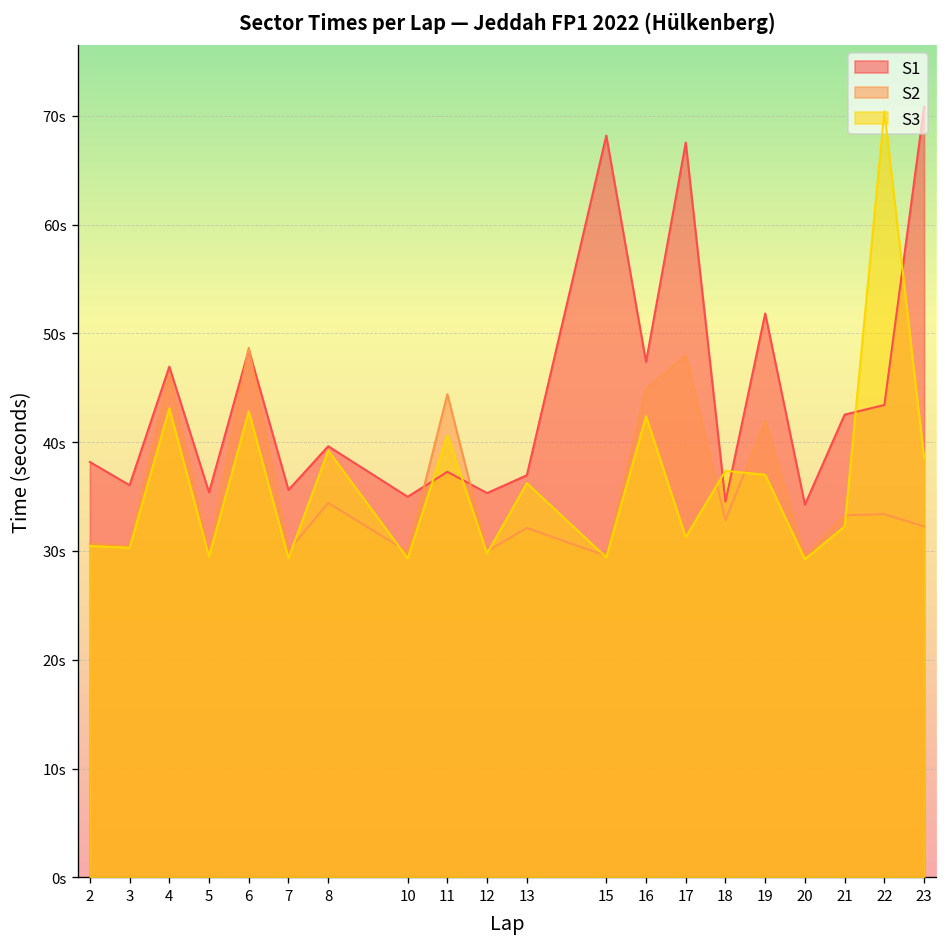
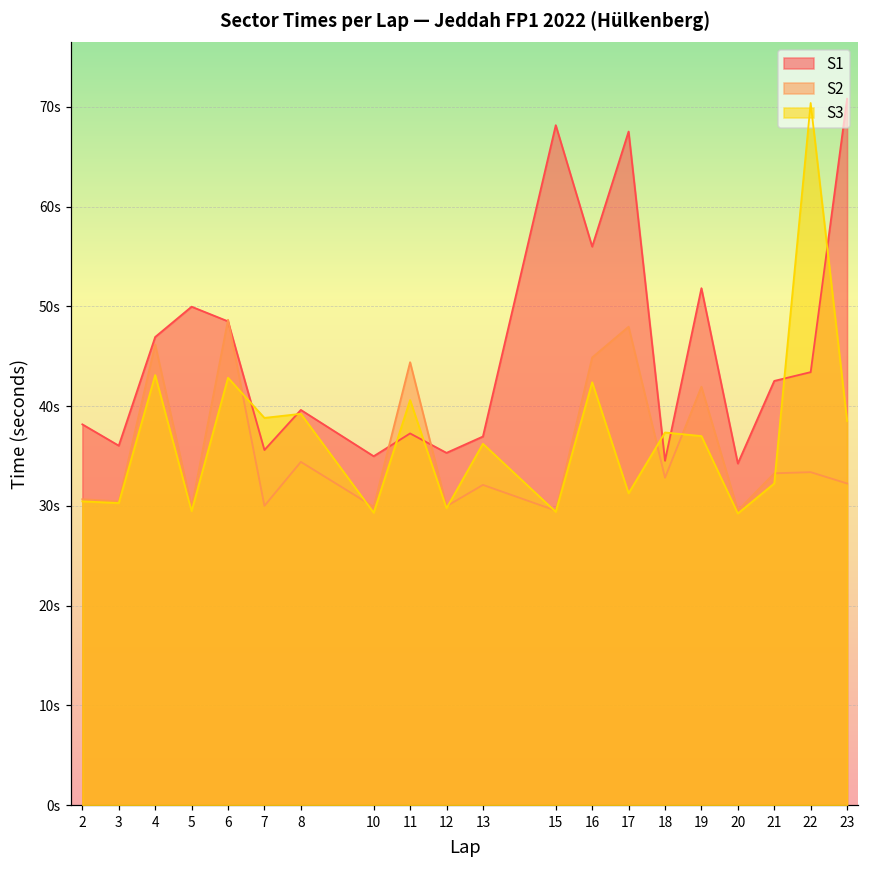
S1, 5: 35s -> 50s
S3, 7: 29s -> 39s
S1, 16: 47s -> 56s
